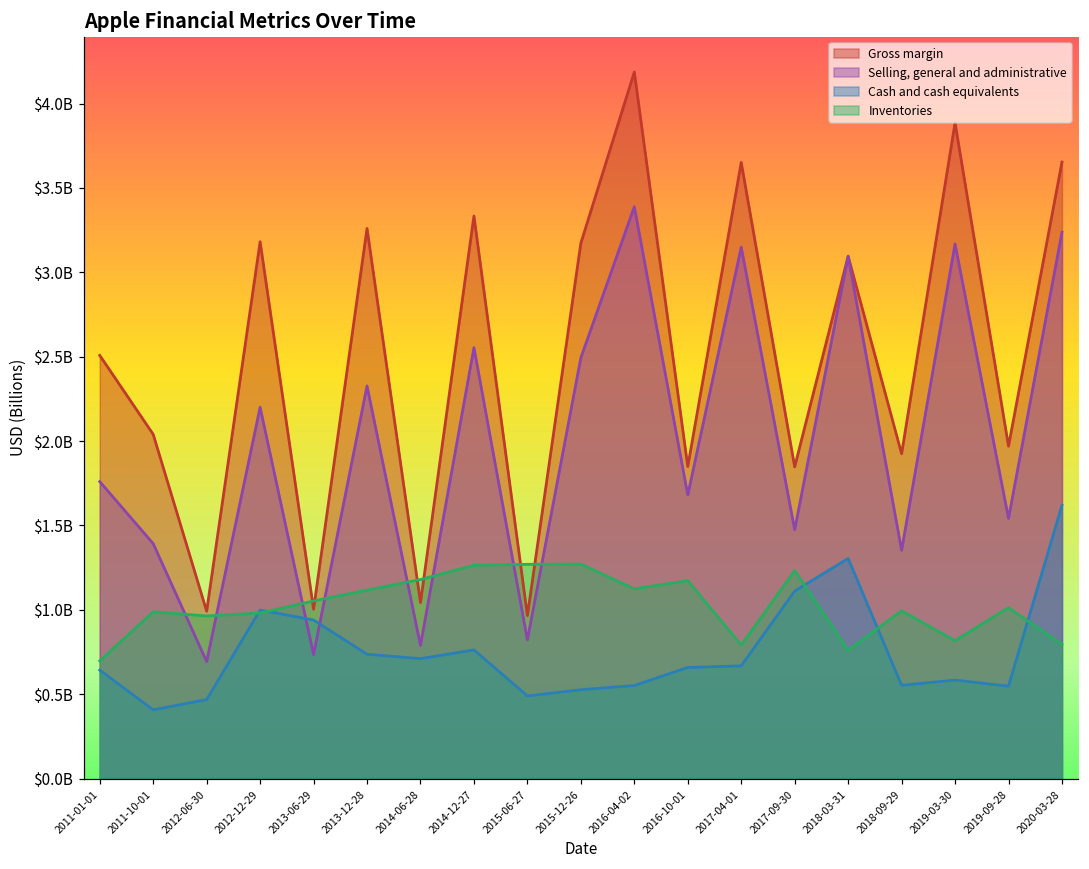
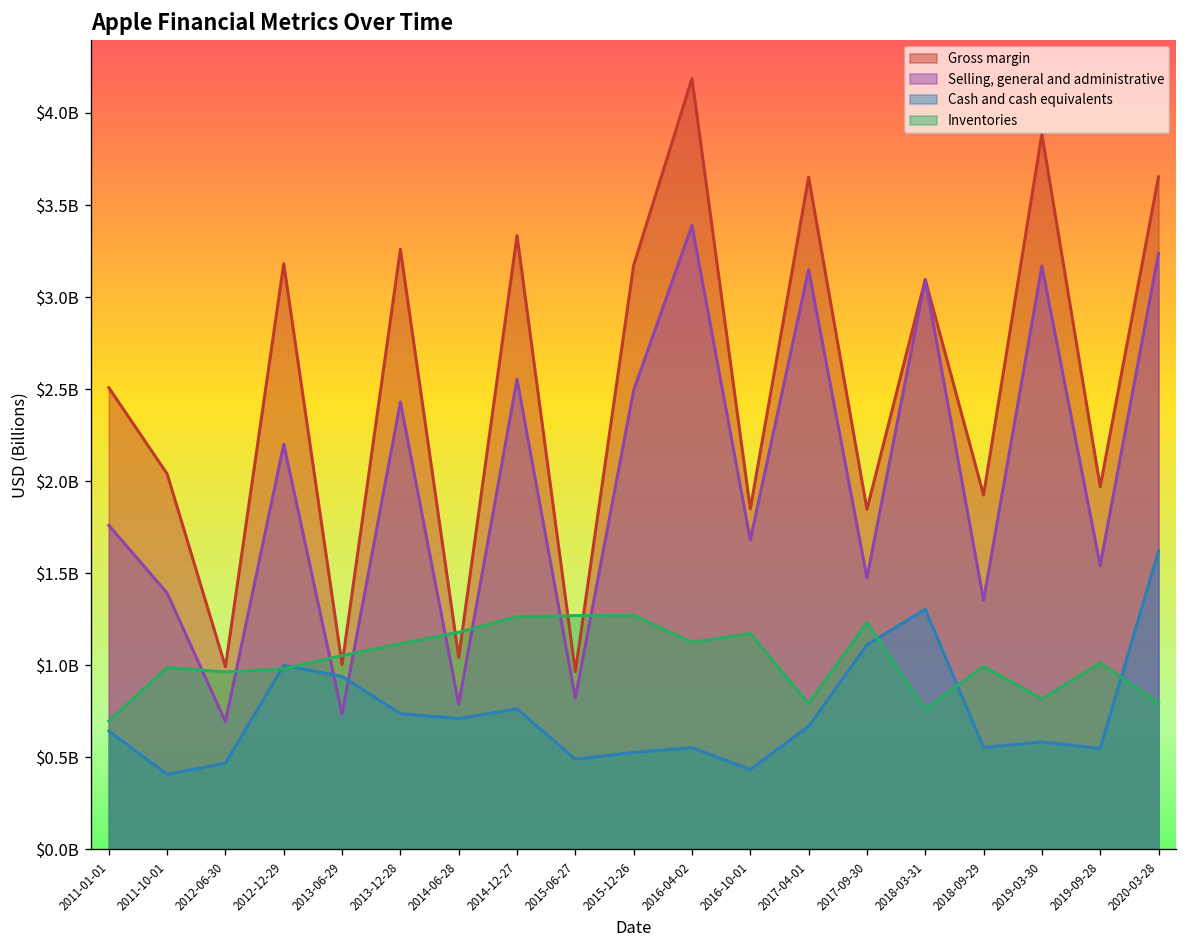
Selling, general and administrative, 2013-12-28: $2330000000 -> $2430000000
Cash and cash equivalents, 2016-10-01: $660000000 -> $430000000
